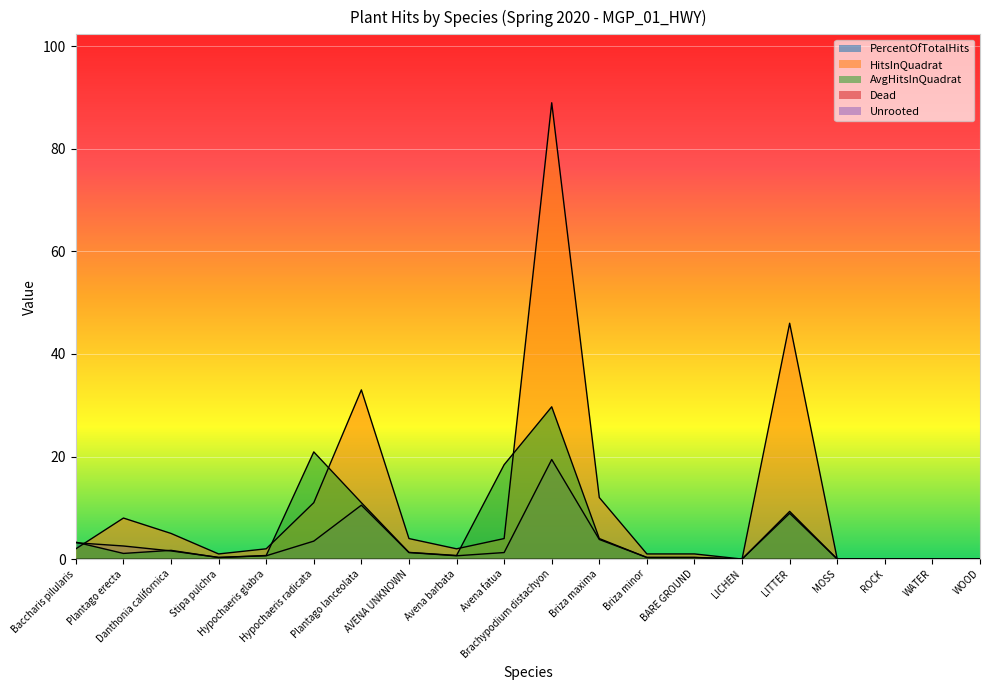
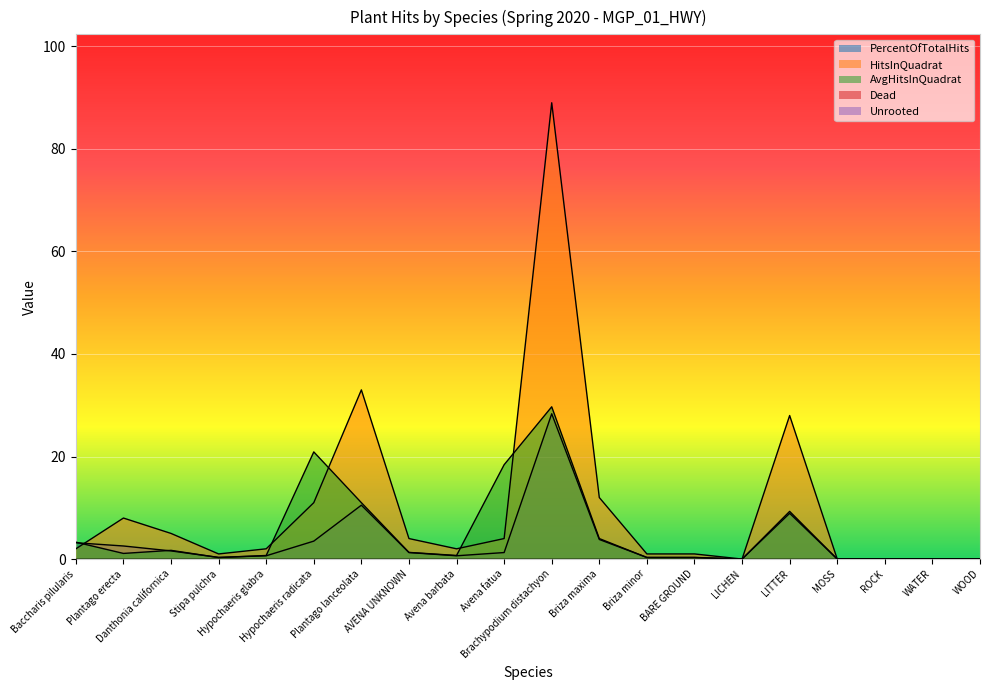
PercentOfTotalHits, Brachypodium distachyon: 19 -> 28
HitsInQuadrat, LITTER: 46 -> 28
